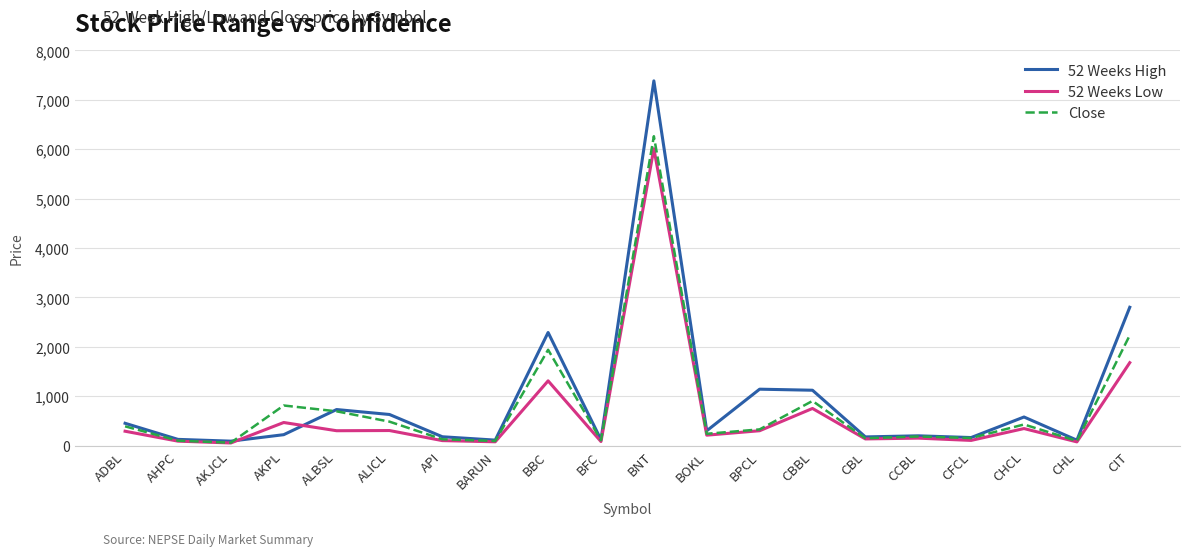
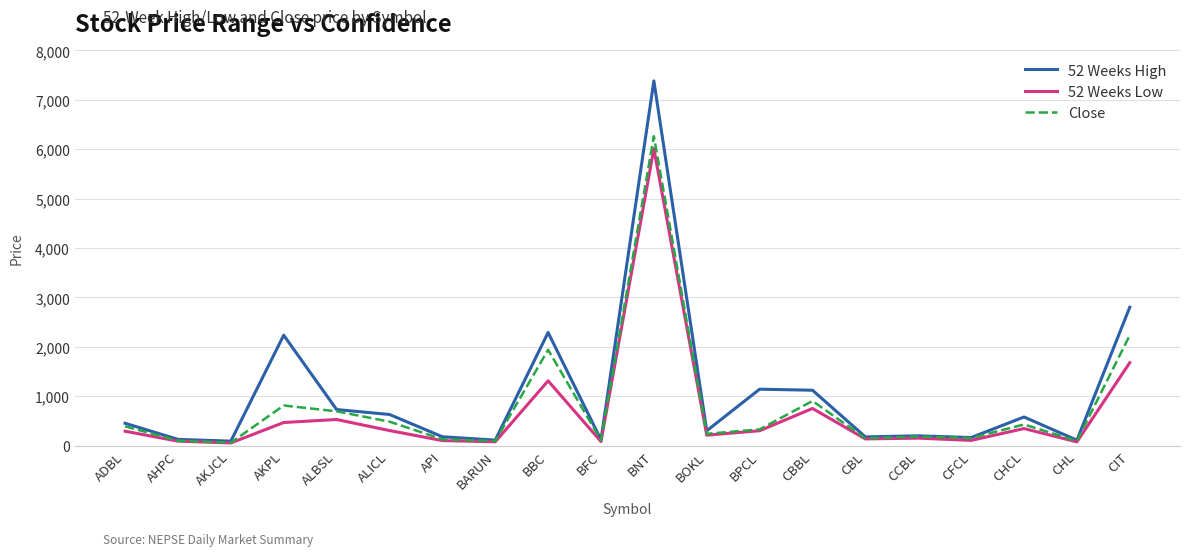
52 Weeks High, AKPL: 200 -> 2,200
52 Weeks Low, ALBSL: 300 -> 500
